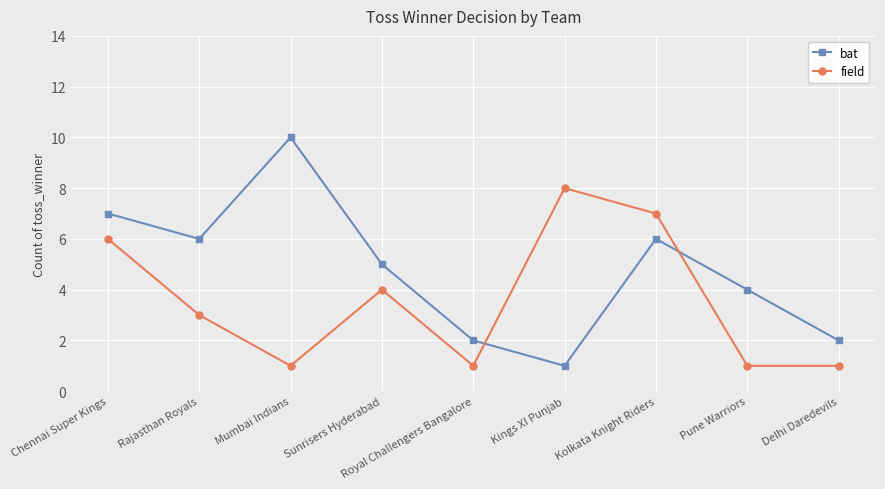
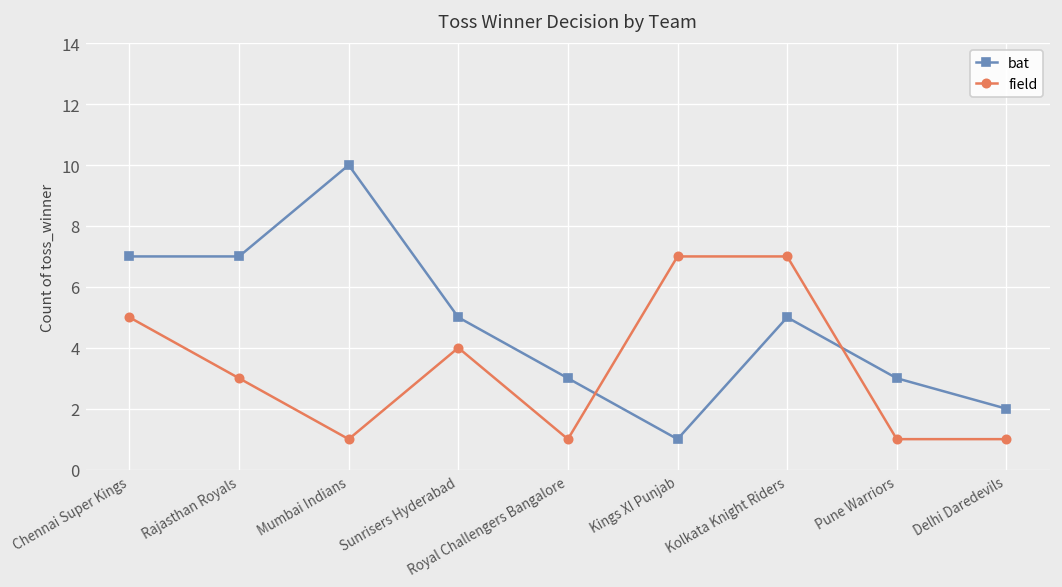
field, Chennai Super Kings: 6 -> 5
bat, Rajasthan Royals: 6 -> 7
bat, Royal Challengers Bangalore: 2 -> 3
field, Kings XI Punjab: 8 -> 7
bat, Kolkata Knight Riders: 6 -> 5
bat, Pune Warriors: 4 -> 3
